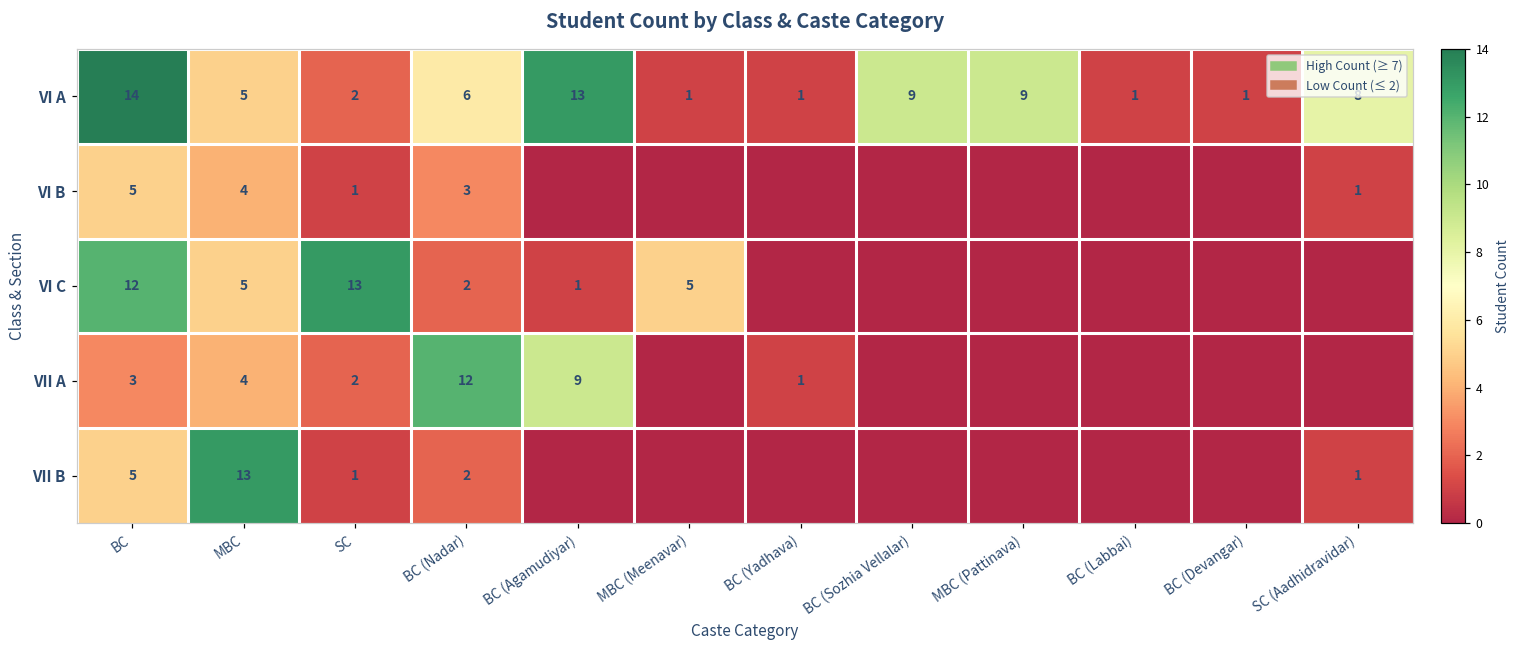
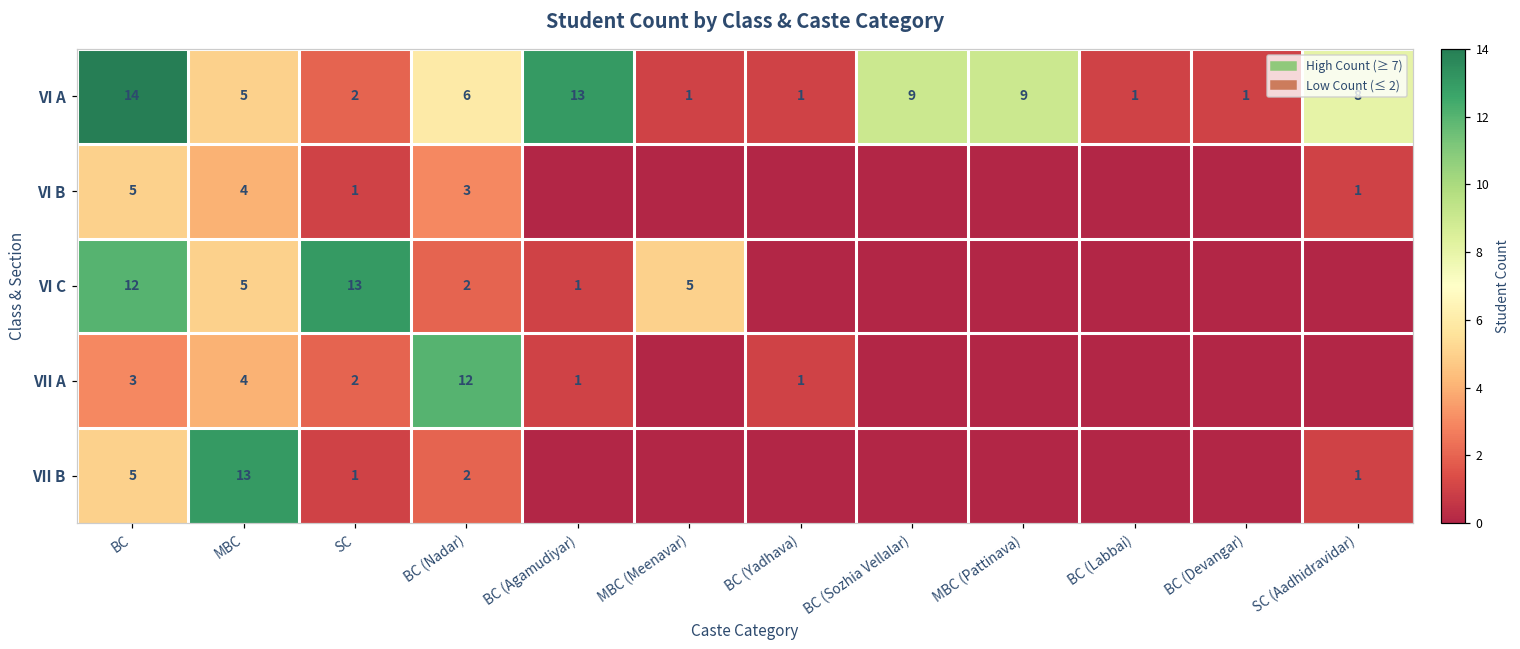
VII A, BC (Agamudiyar): 9 -> 1
